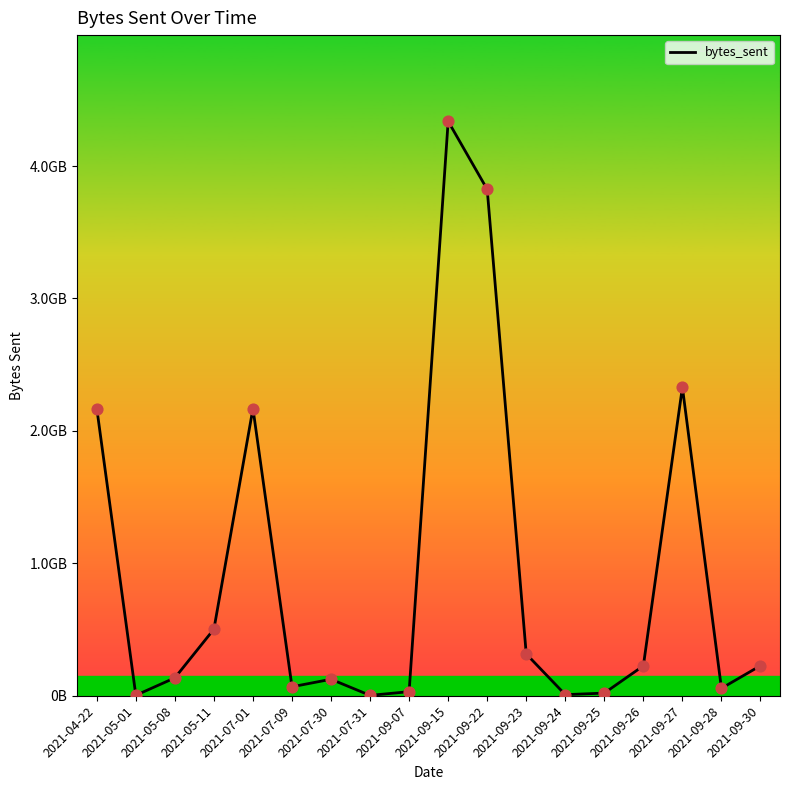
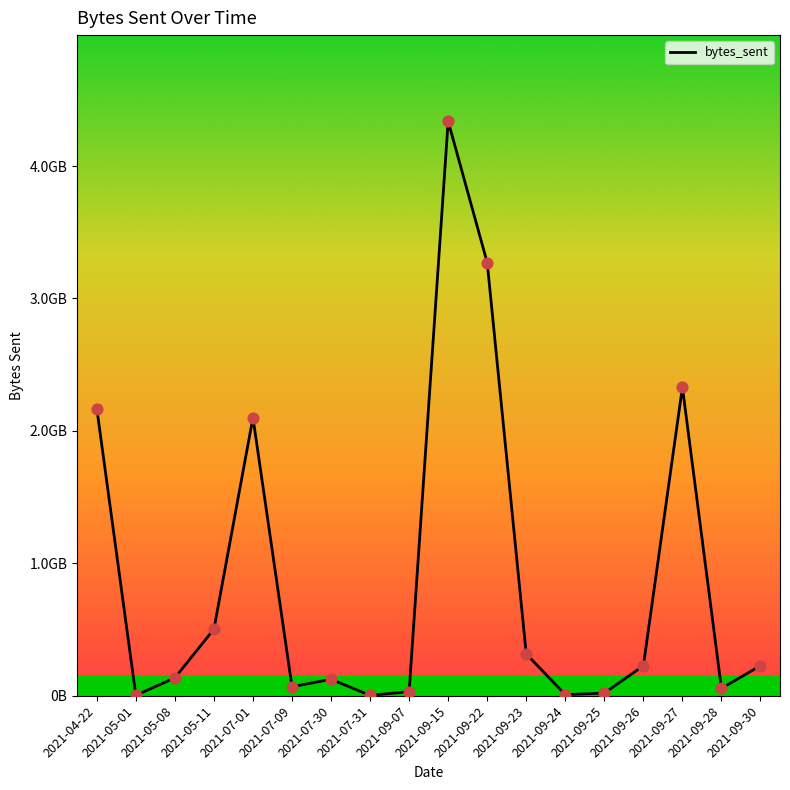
2021-07-01: 2.17GB -> 2.10GB
2021-09-22: 3.82GB -> 3.27GB
